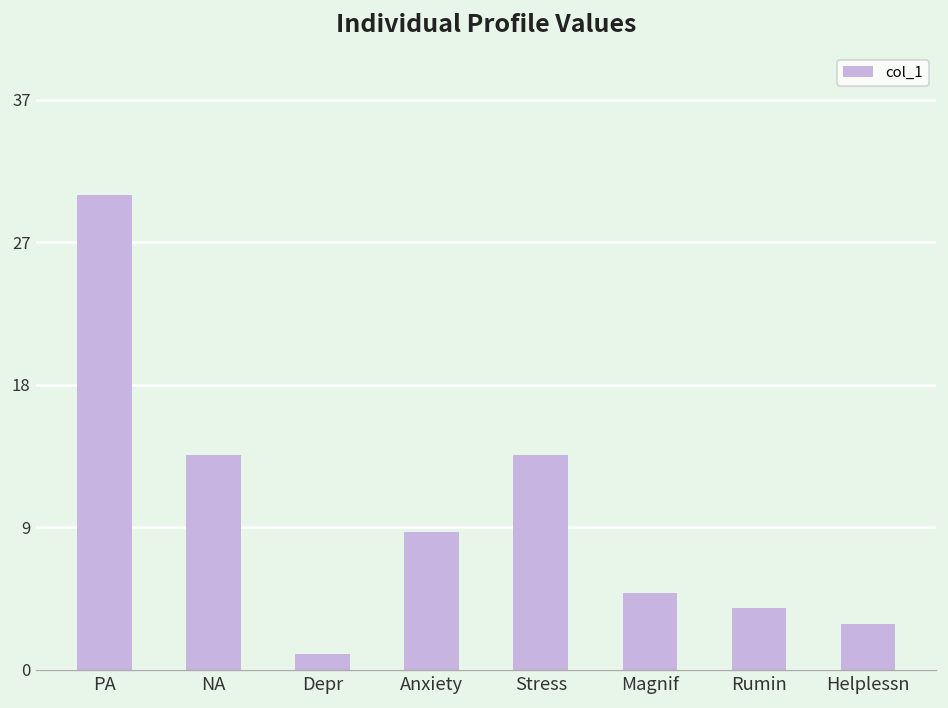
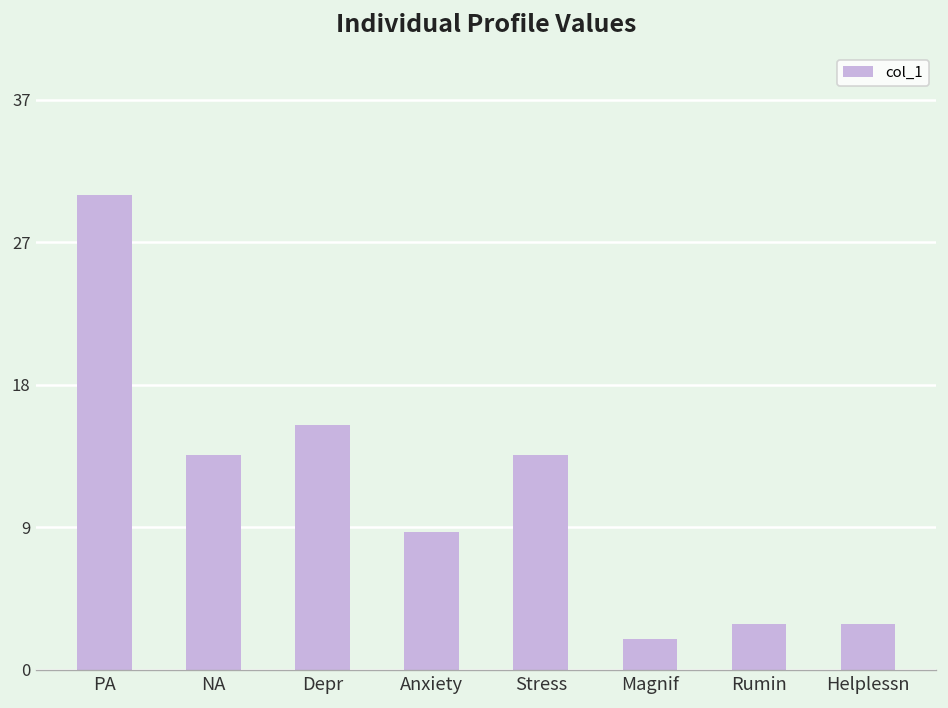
Depr: 1 -> 16
Magnif: 5 -> 2
Rumin: 4 -> 3
